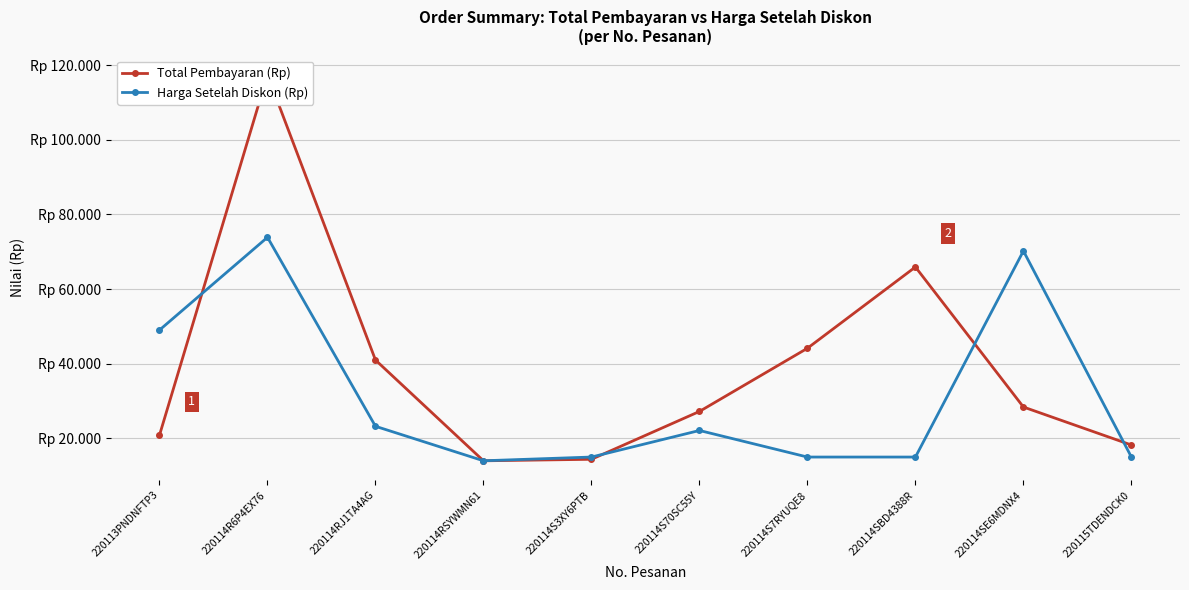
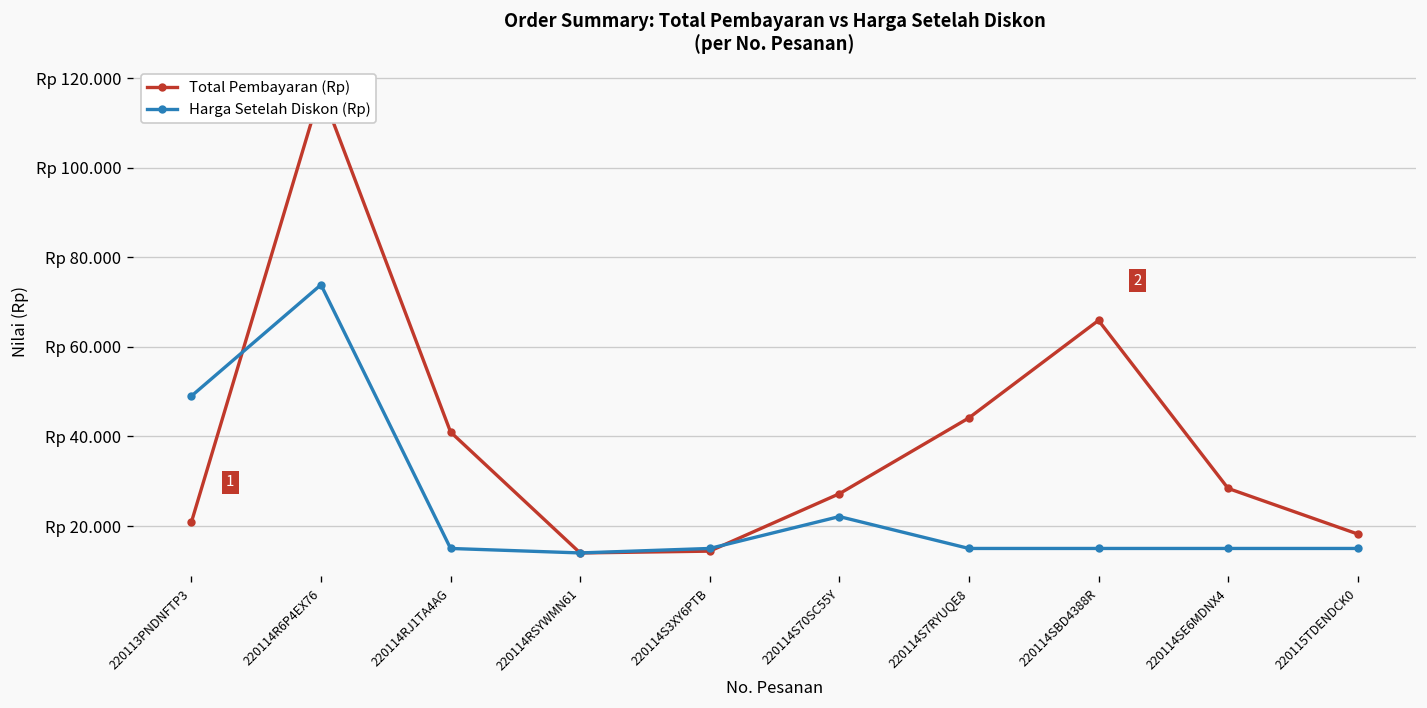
Harga Setelah Diskon (Rp), 220114RJ1TA4AG: Rp 23 -> Rp 15
Harga Setelah Diskon (Rp), 220114SE6MDNX4: Rp 70 -> Rp 15
